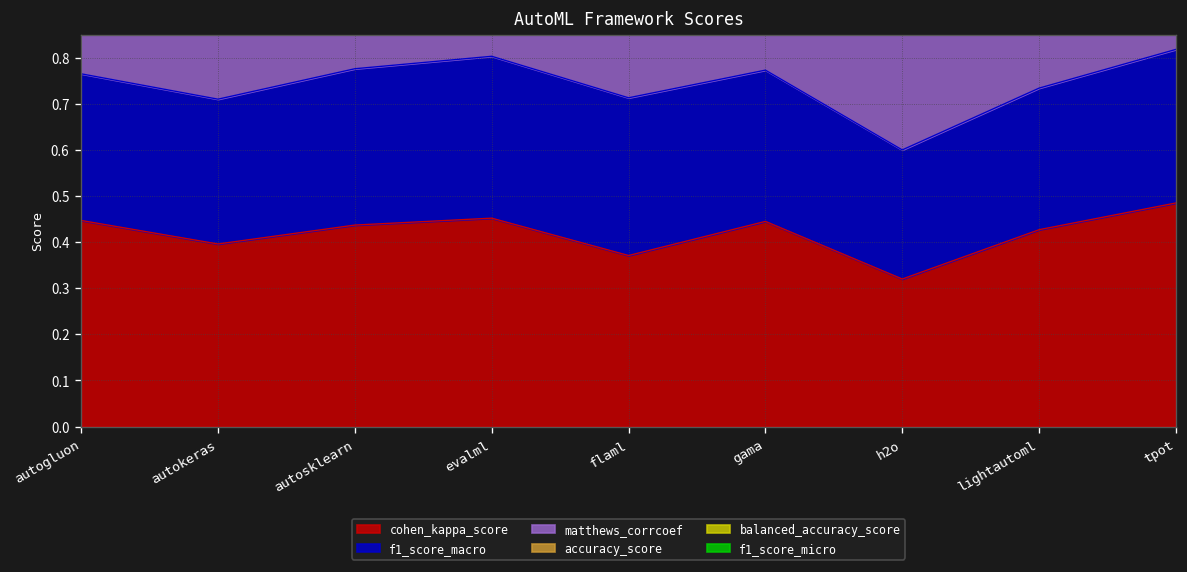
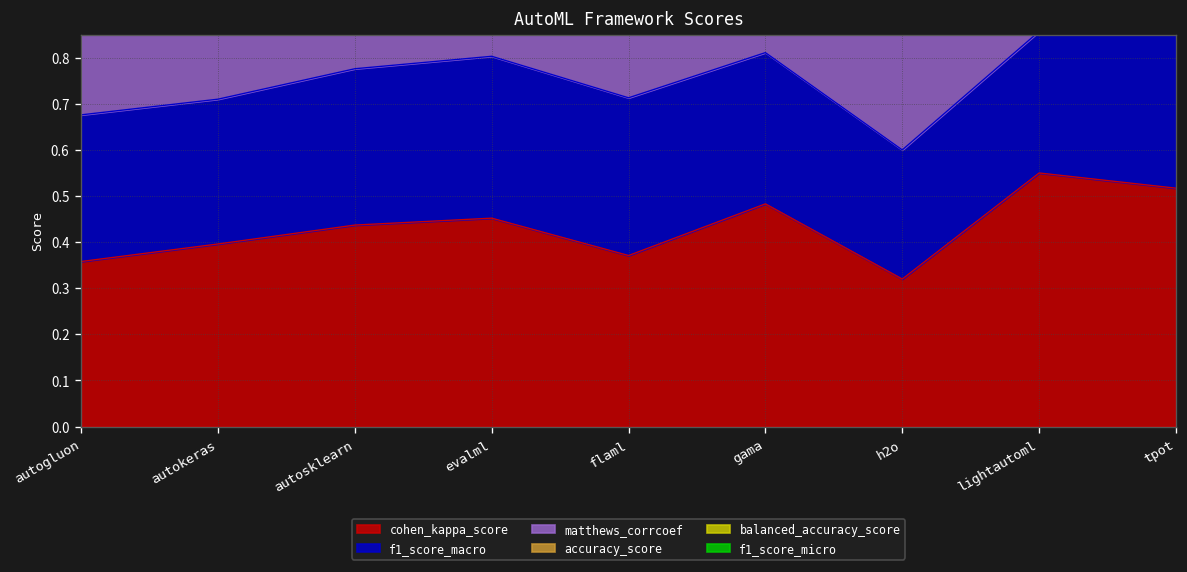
cohen_kappa_score, autogluon: 0.45 -> 0.36
cohen_kappa_score, gama: 0.45 -> 0.48
cohen_kappa_score, lightautoml: 0.43 -> 0.55
cohen_kappa_score, tpot: 0.49 -> 0.52
